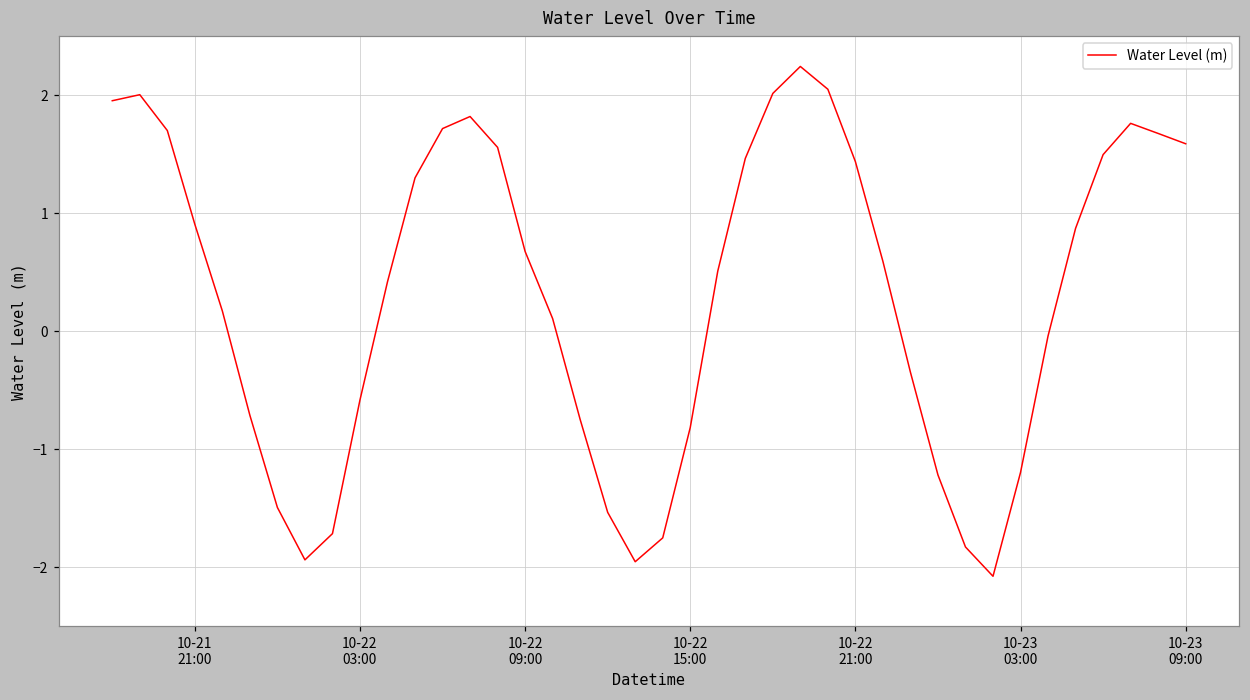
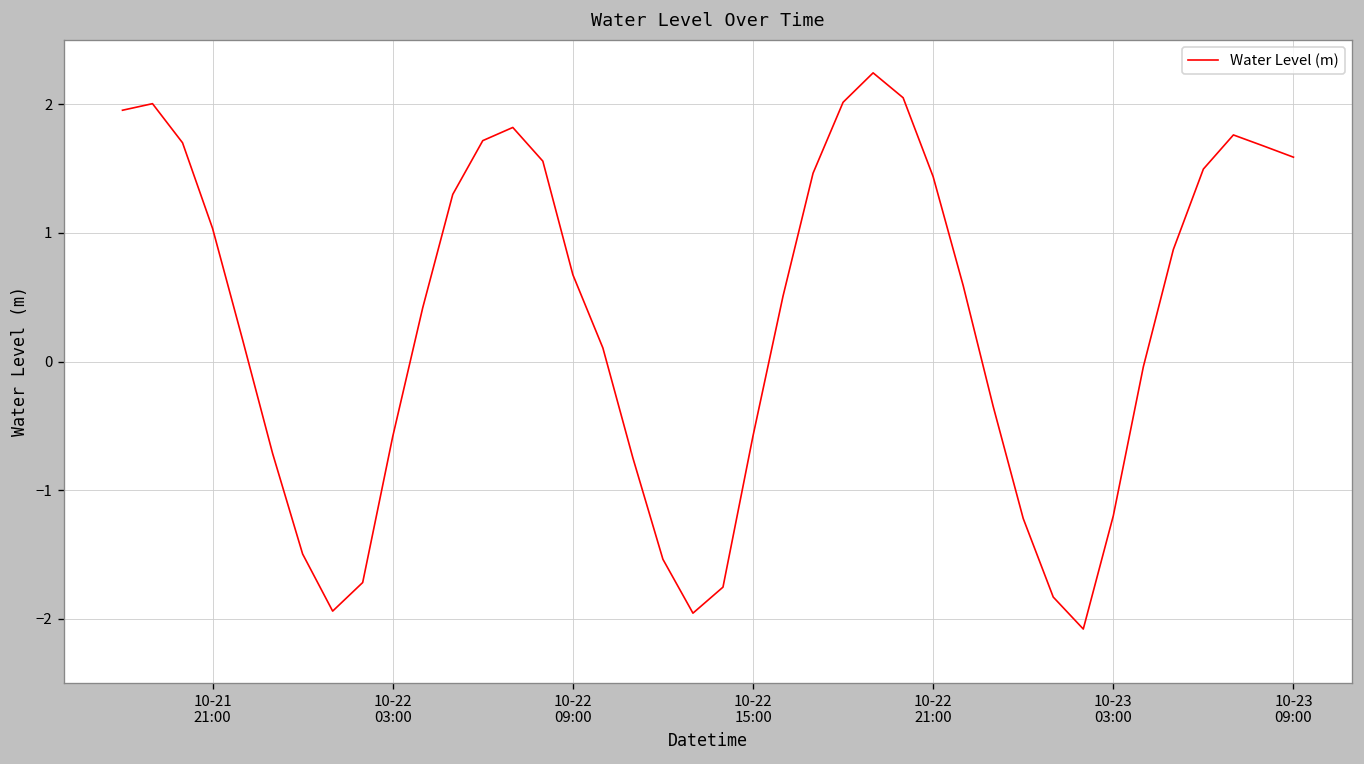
10-21 21:00: 0.90 -> 1.03
10-22 15:00: -0.82 -> -0.58
